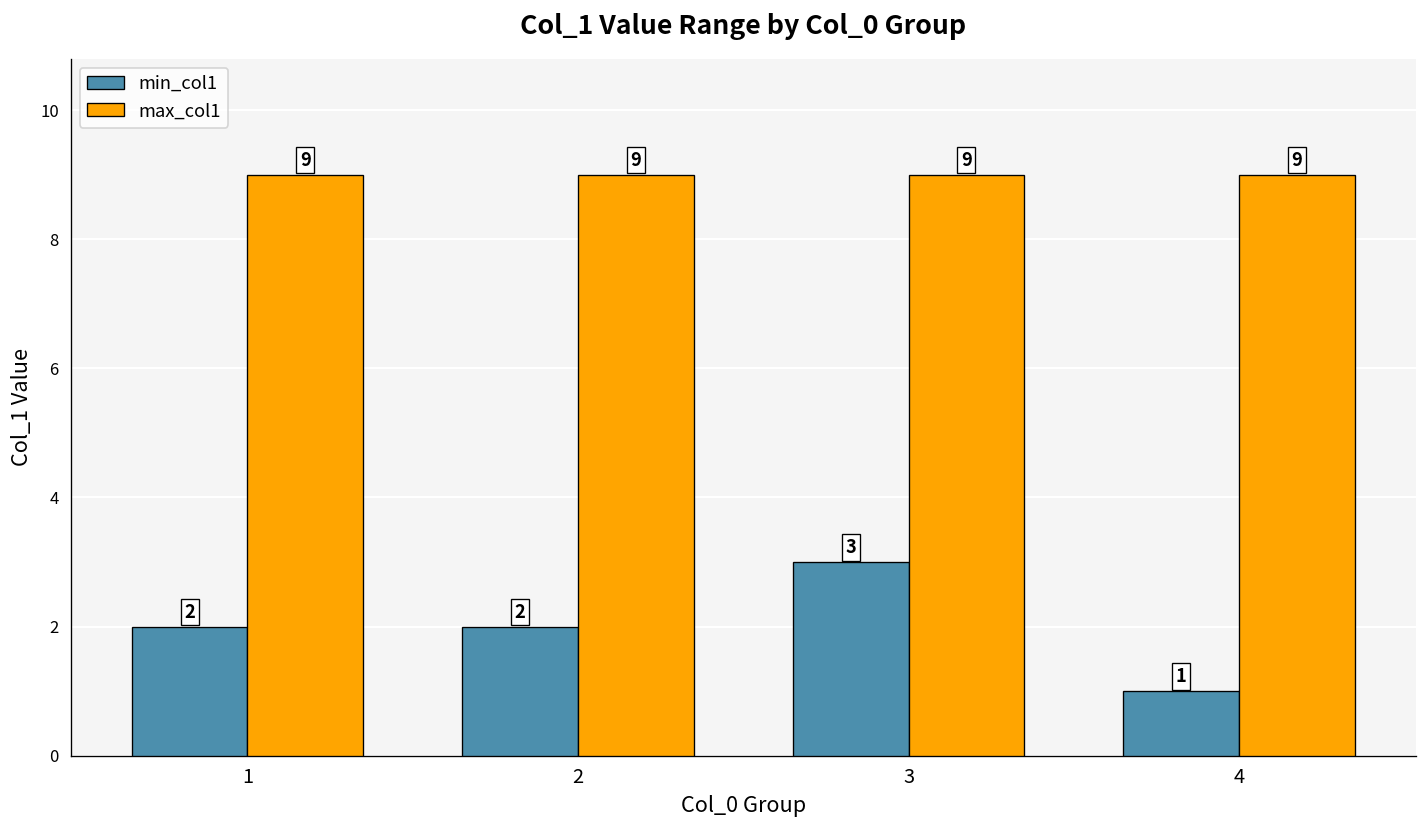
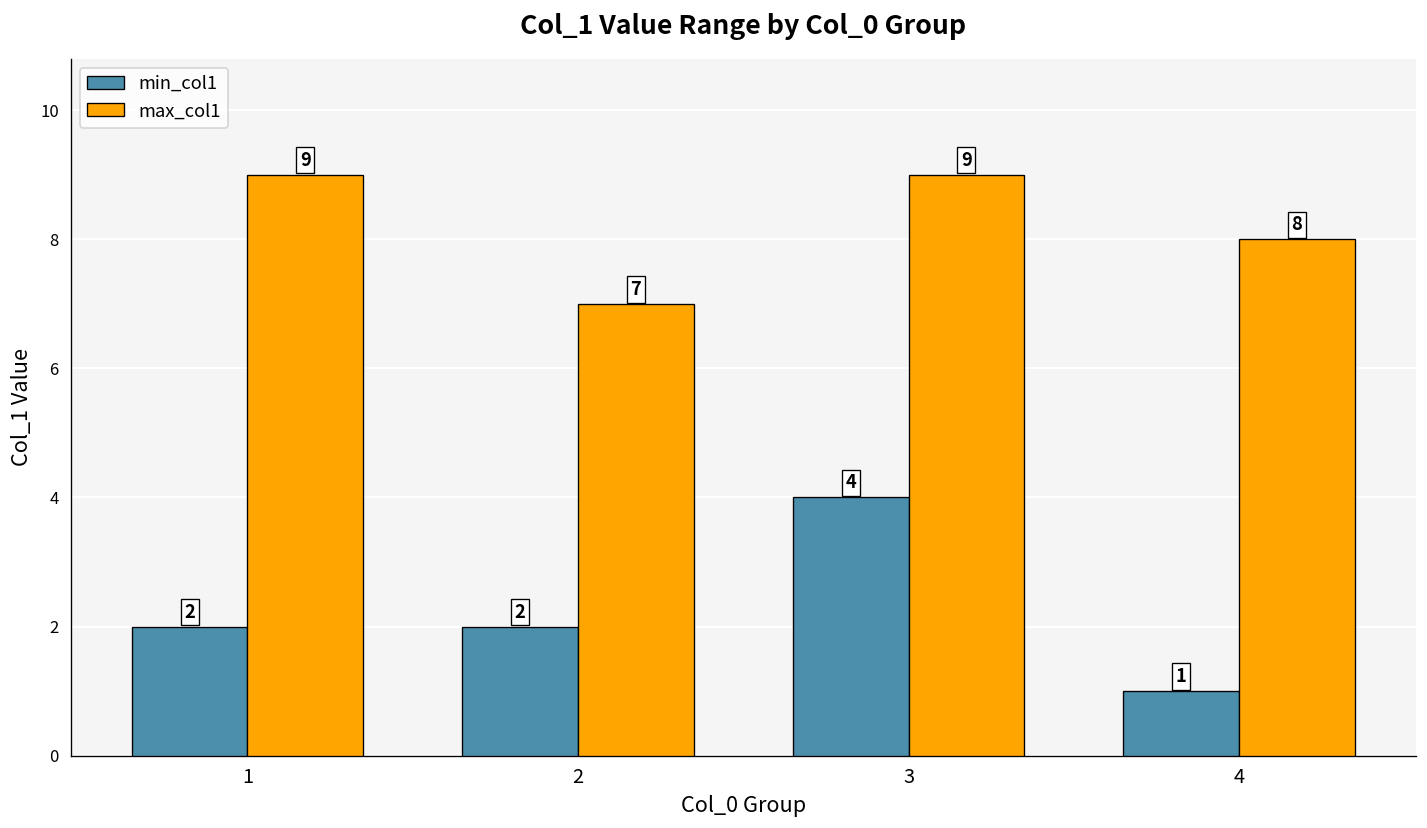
max_col1, 2: 9 -> 7
min_col1, 3: 3 -> 4
max_col1, 4: 9 -> 8
